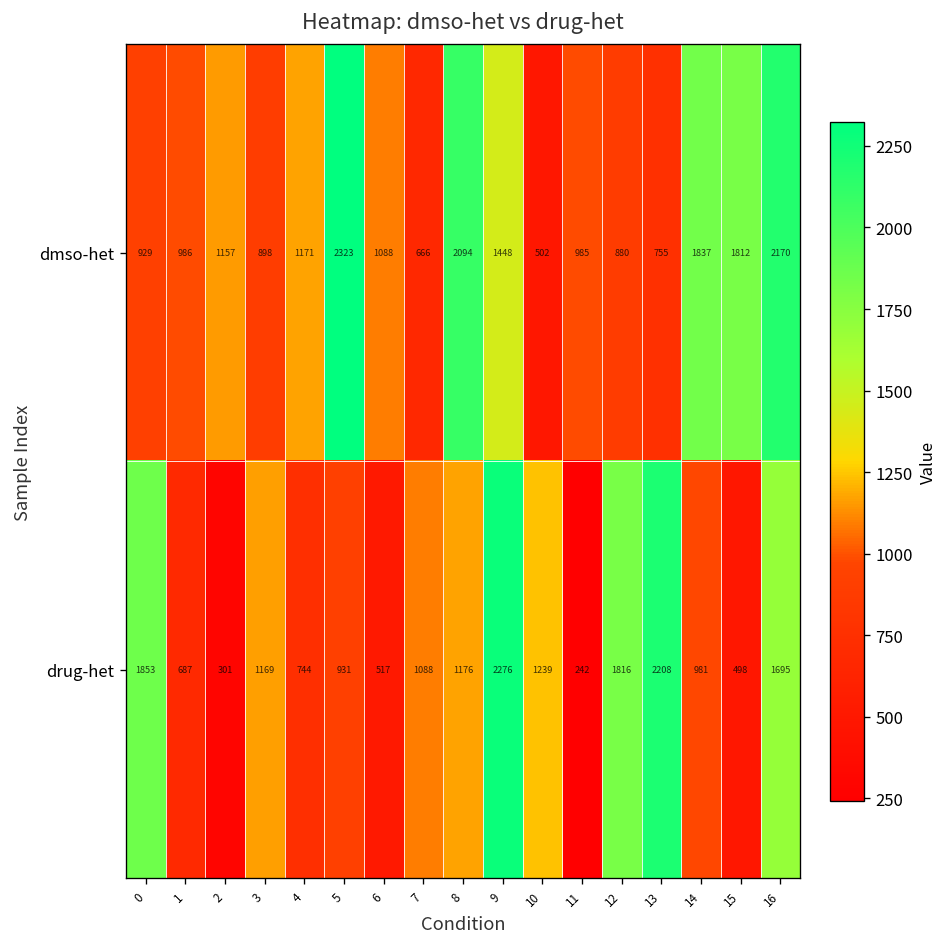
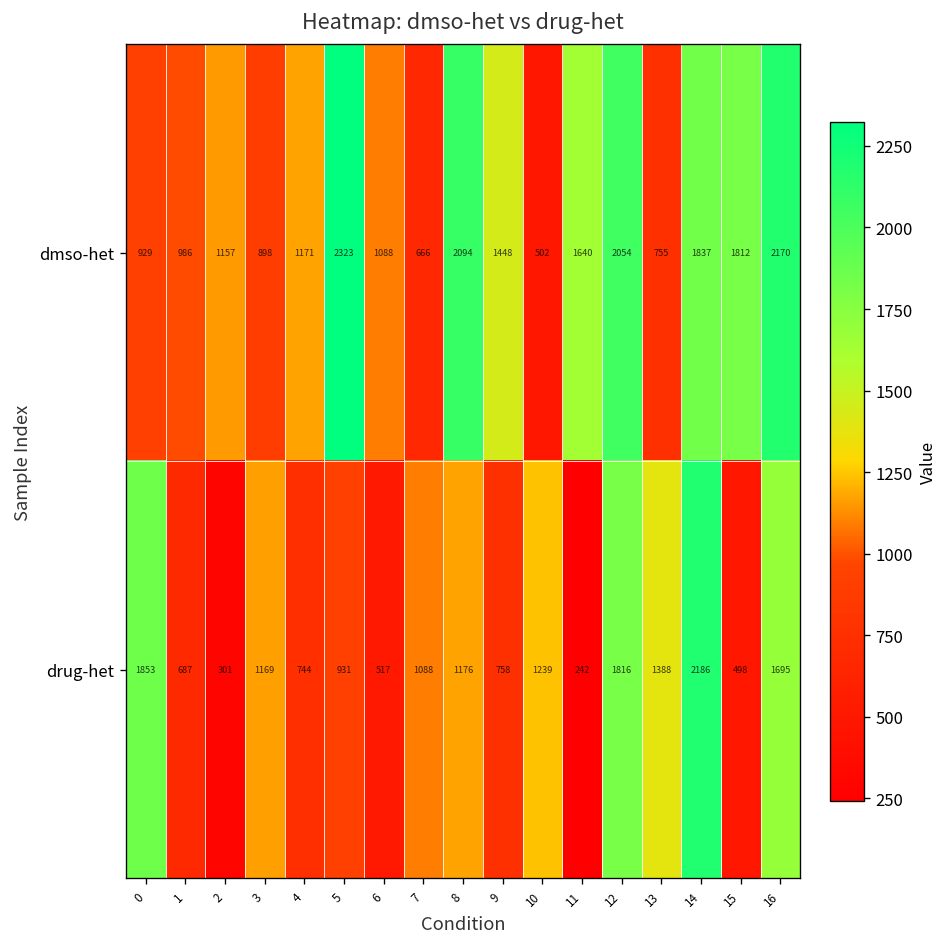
dmso-het, 11: 985 -> 1640
dmso-het, 12: 880 -> 2054
drug-het, 9: 2276 -> 758
drug-het, 13: 2208 -> 1388
drug-het, 14: 981 -> 2186
